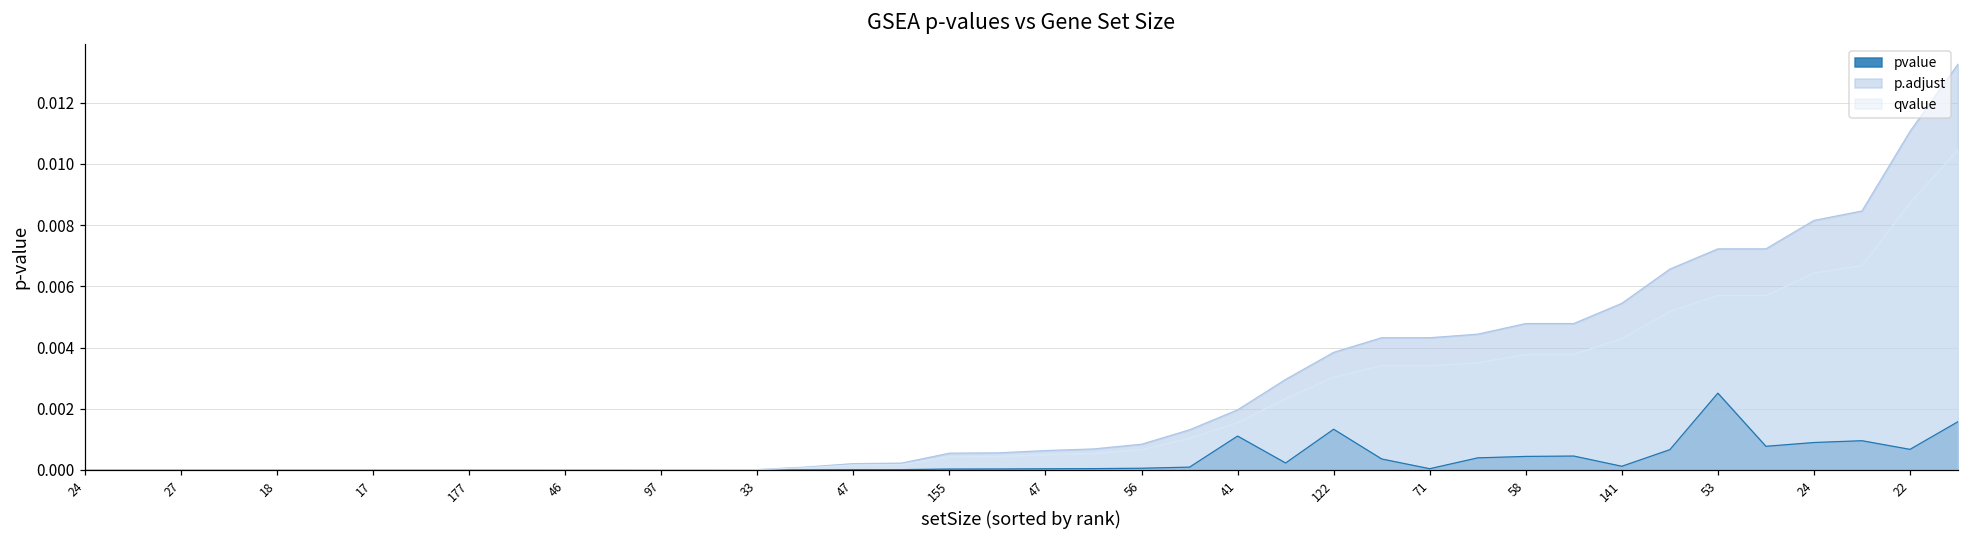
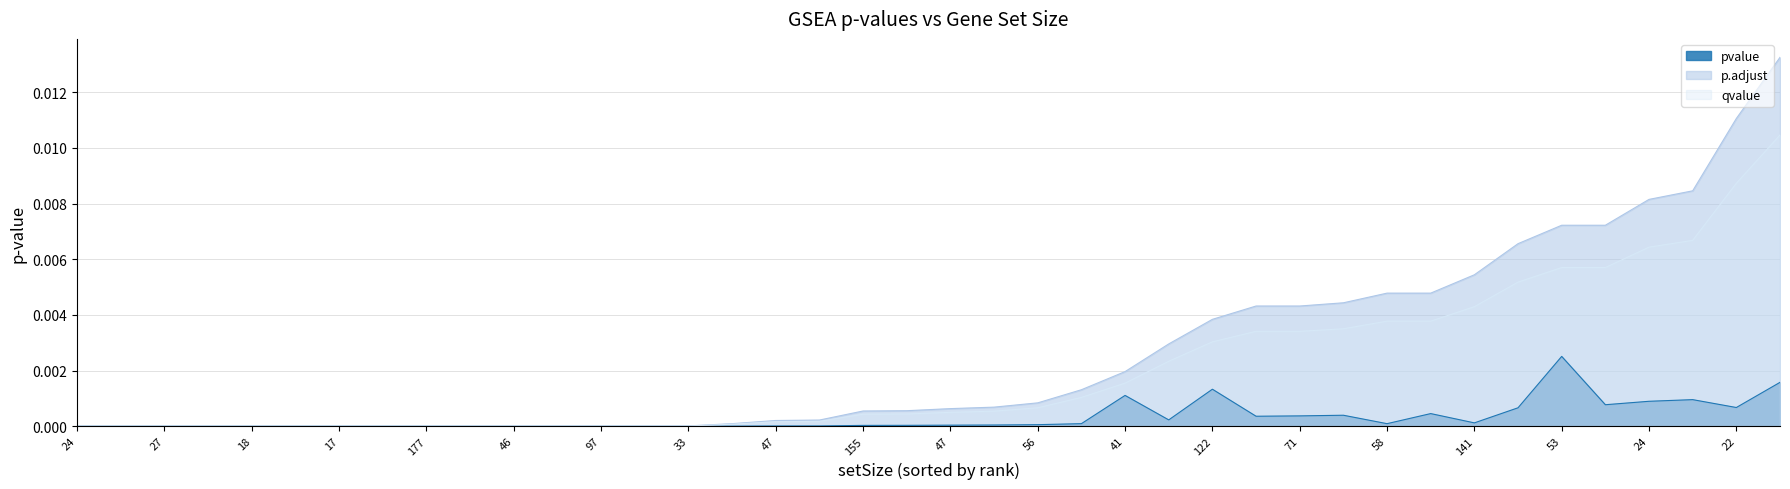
pvalue, 71: 0.0000 -> 0.0004
pvalue, 58: 0.0004 -> 0.0001
